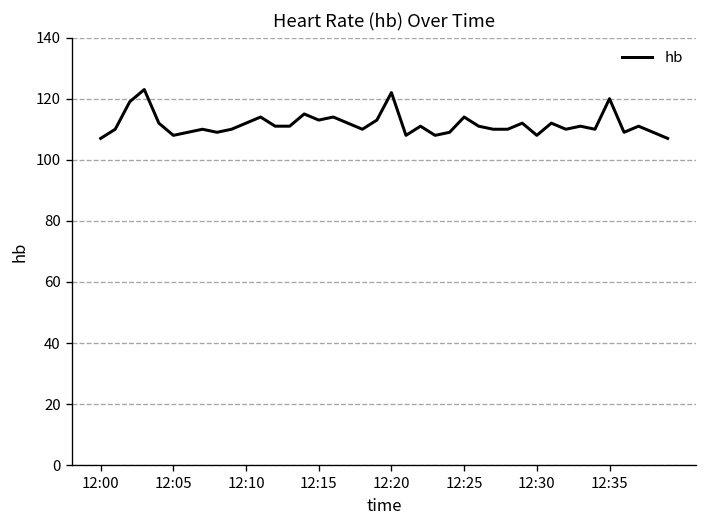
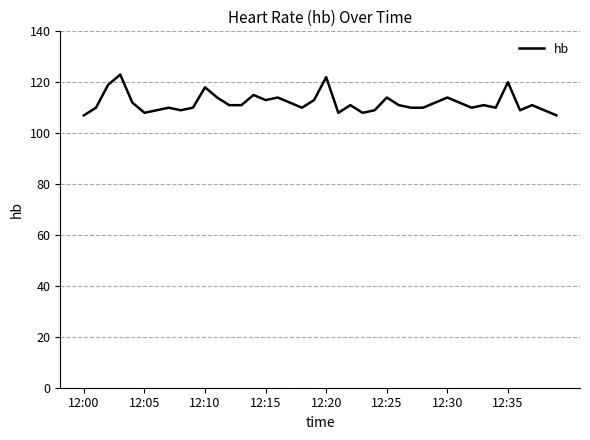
12:10: 112 -> 118
12:30: 108 -> 114
